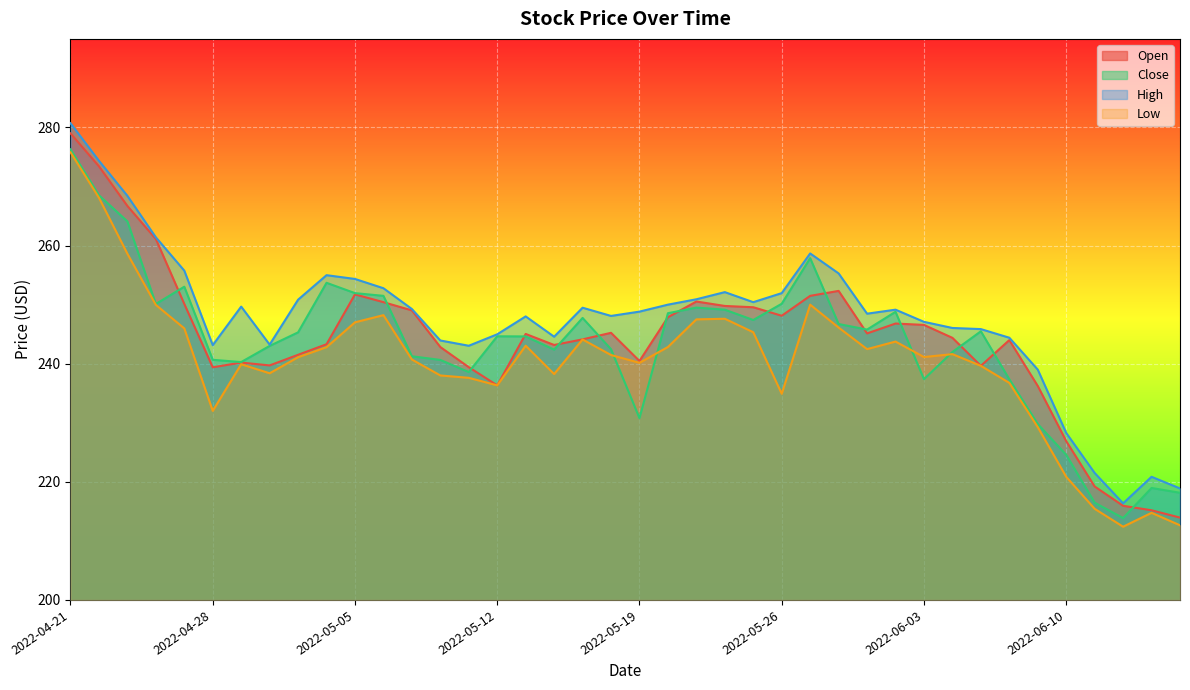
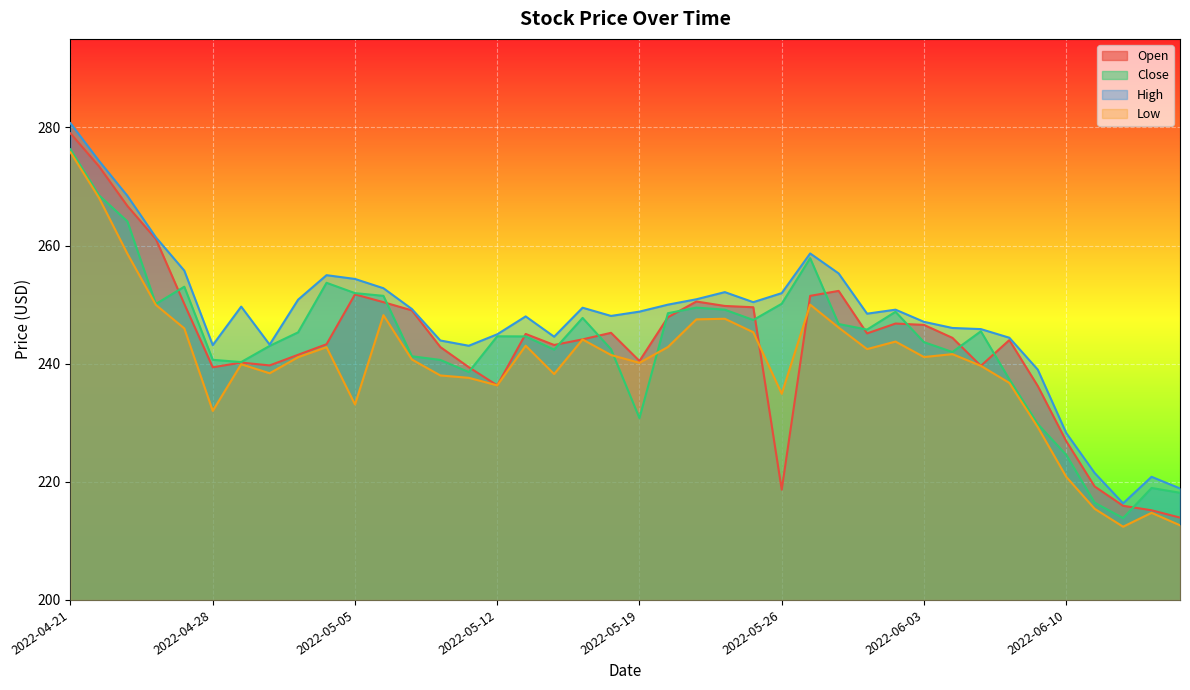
Low, 2022-05-05: 247 -> 233
Open, 2022-05-26: 248 -> 219
Close, 2022-06-03: 237 -> 244
